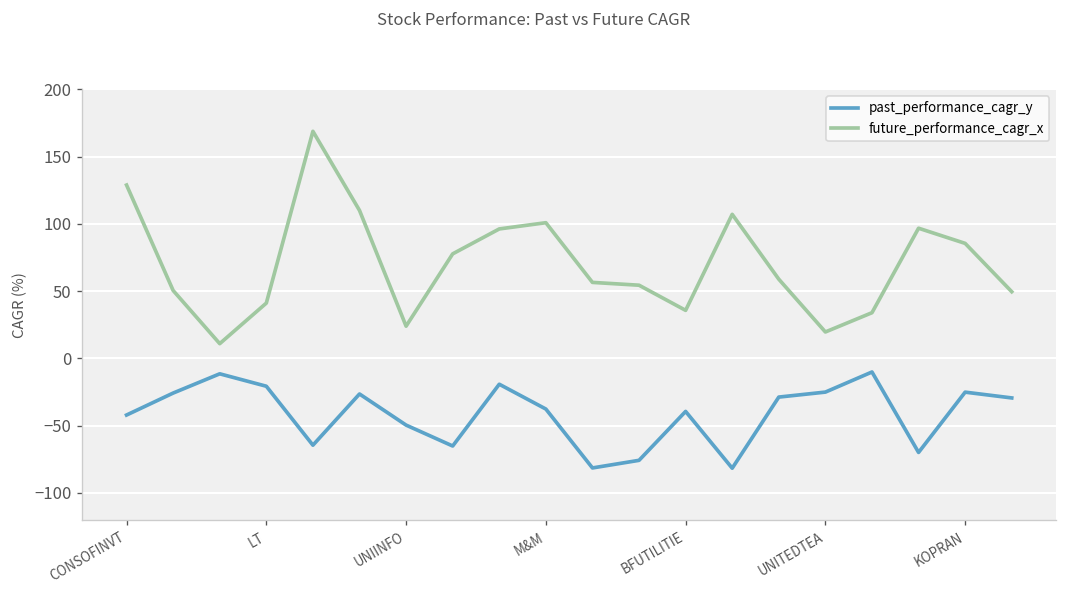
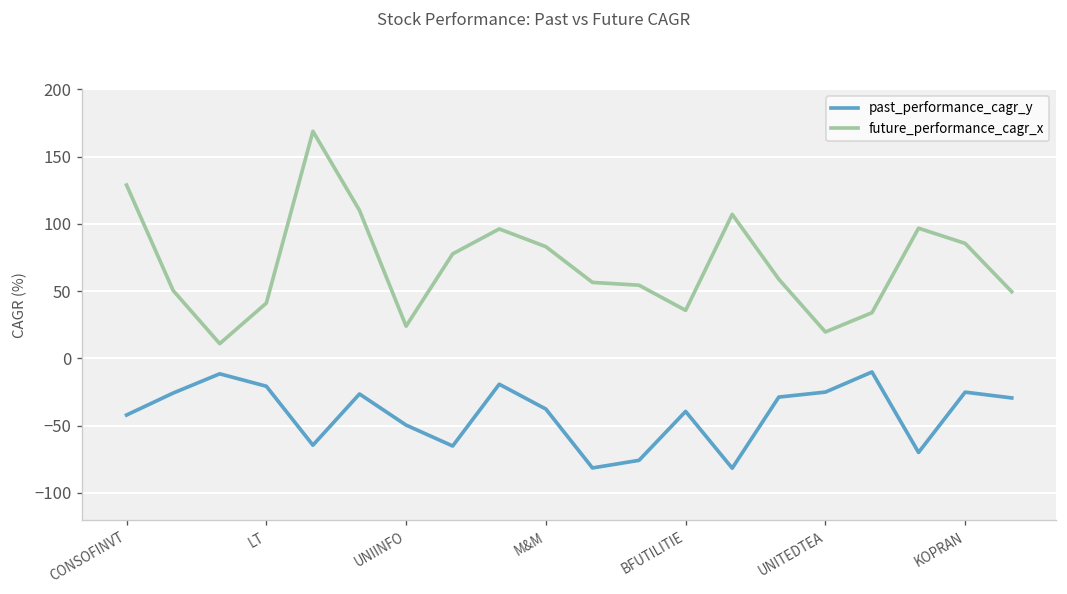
future_performance_cagr_x, M&M: 101 -> 83
